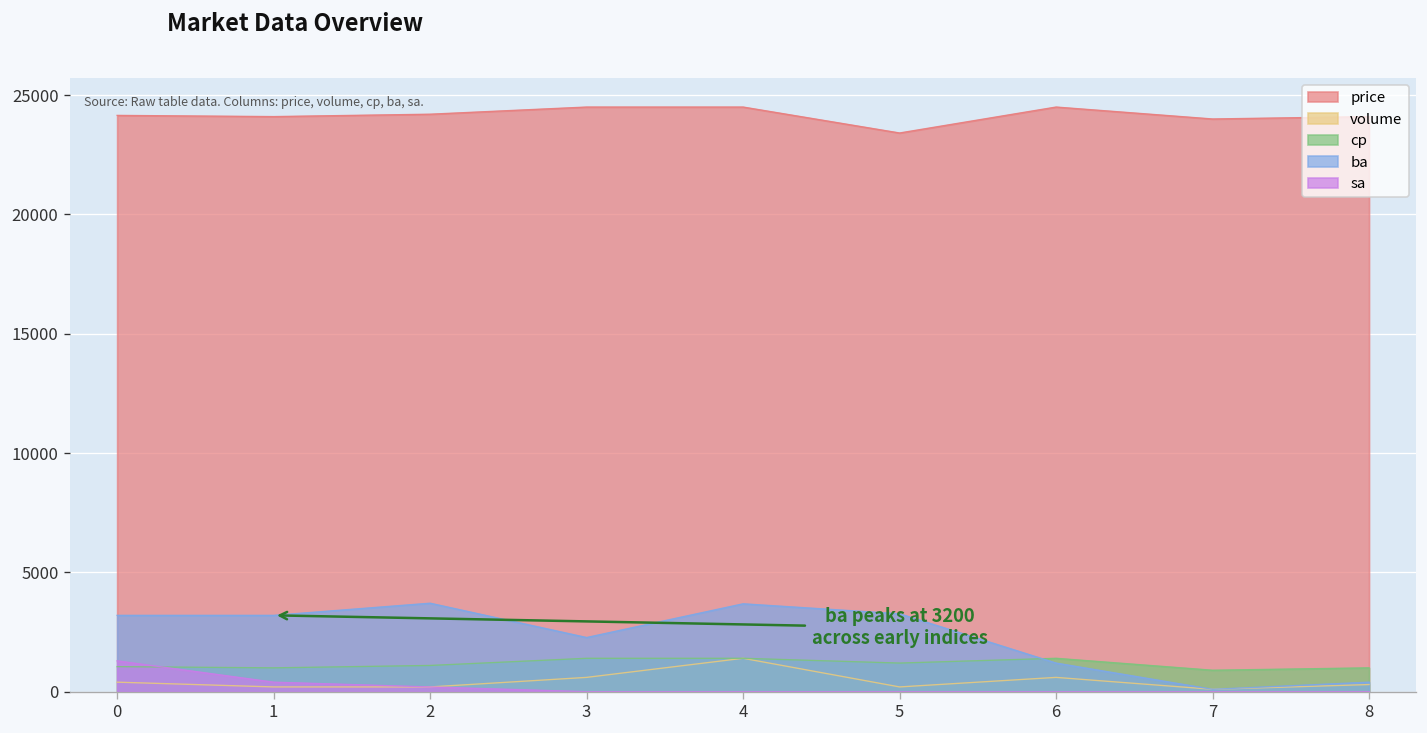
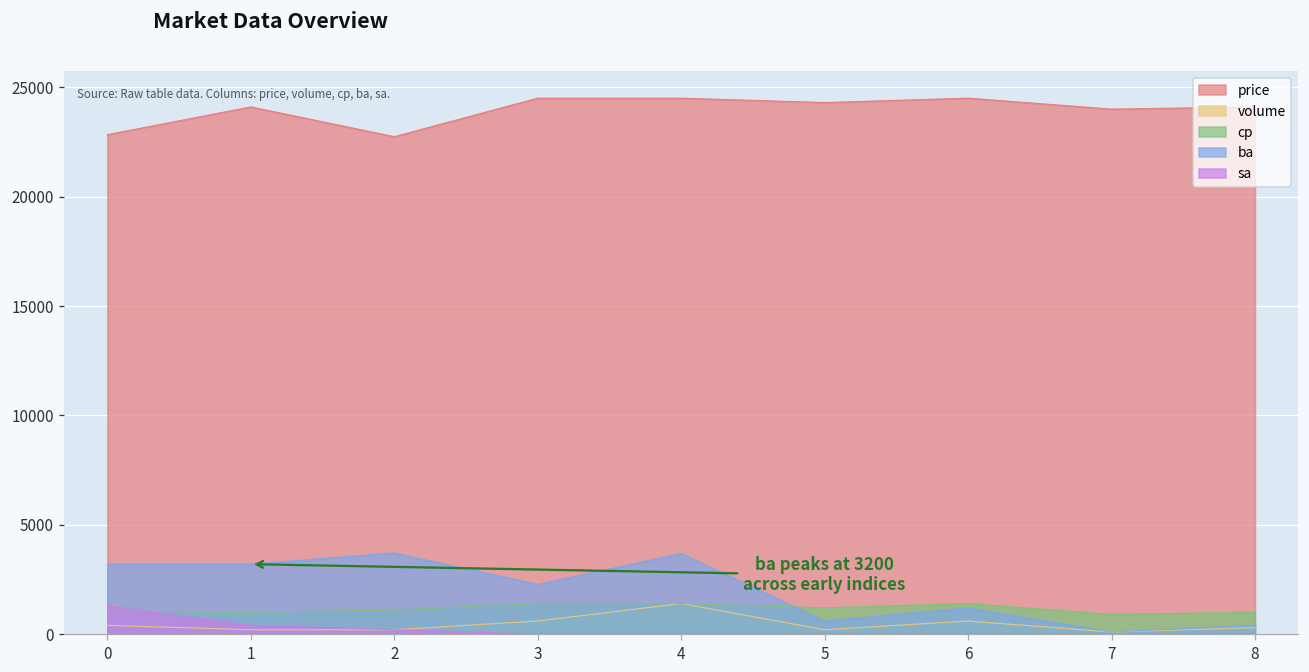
price, 0: 24200 -> 22800
price, 2: 24200 -> 22700
price, 5: 23400 -> 24300
ba, 5: 3300 -> 600
